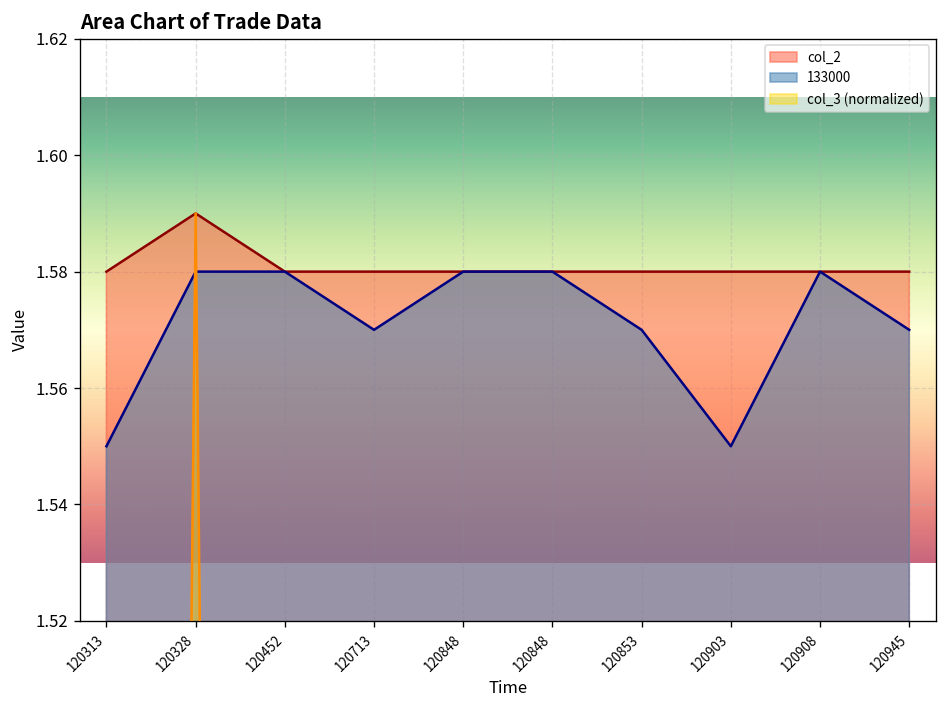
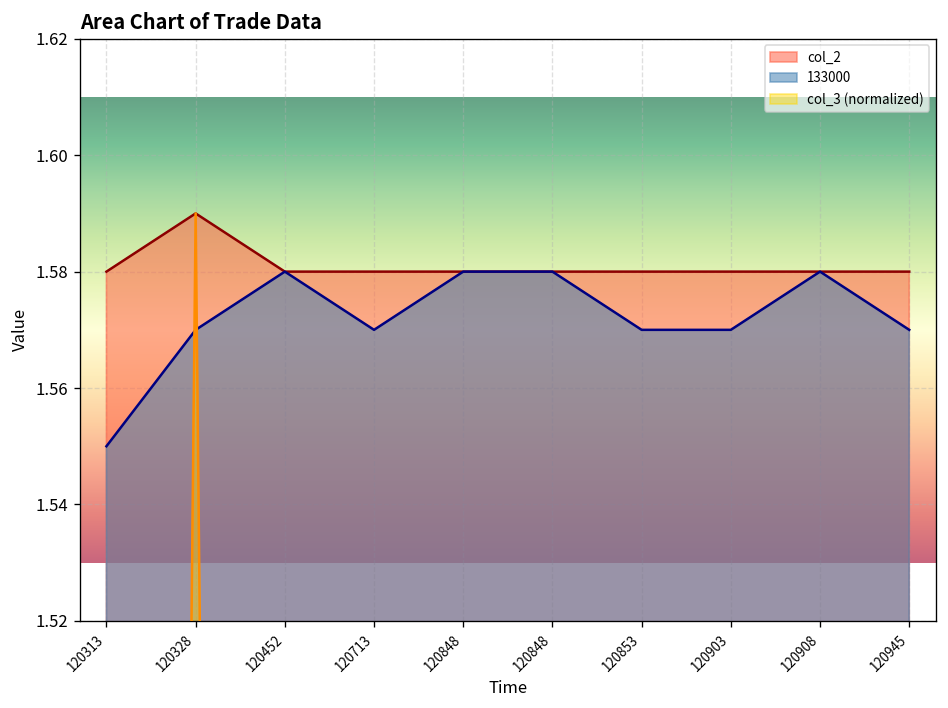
133000, 120328: 1.58 -> 1.57
133000, 120903: 1.55 -> 1.57
